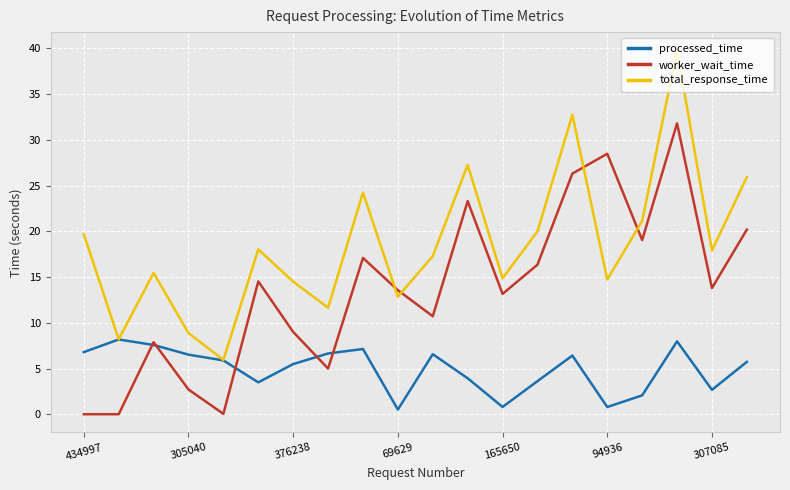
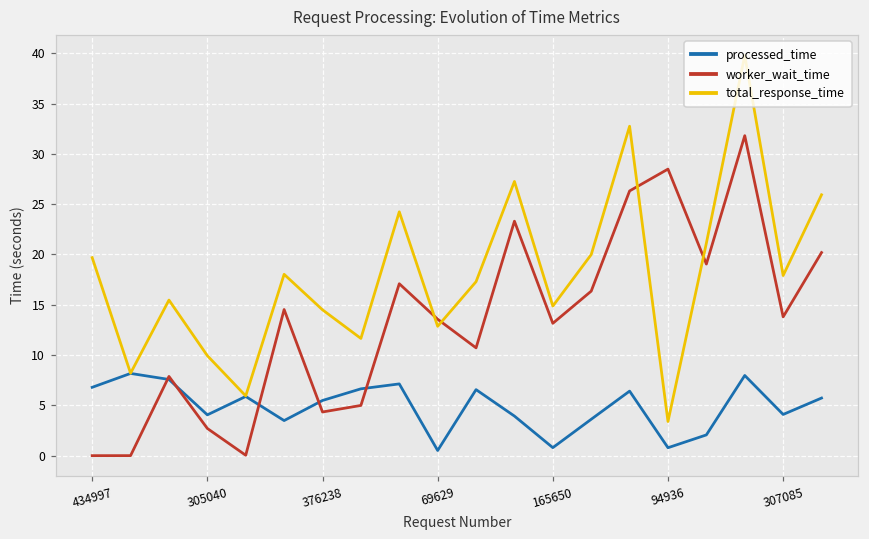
processed_time, 305040: 7 -> 4
total_response_time, 305040: 9 -> 10
worker_wait_time, 376238: 9 -> 4
total_response_time, 94936: 15 -> 3
processed_time, 307085: 3 -> 4
